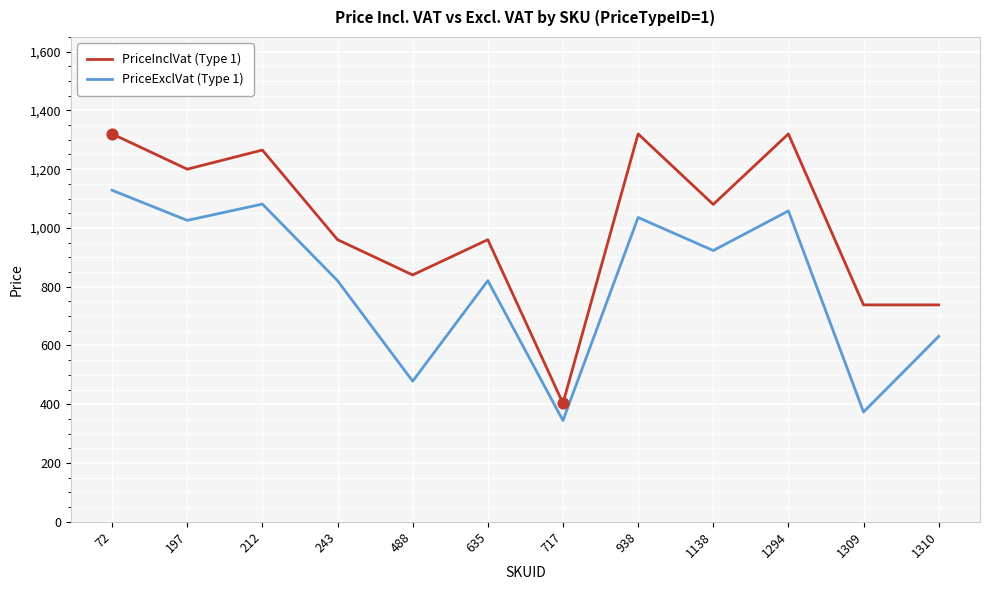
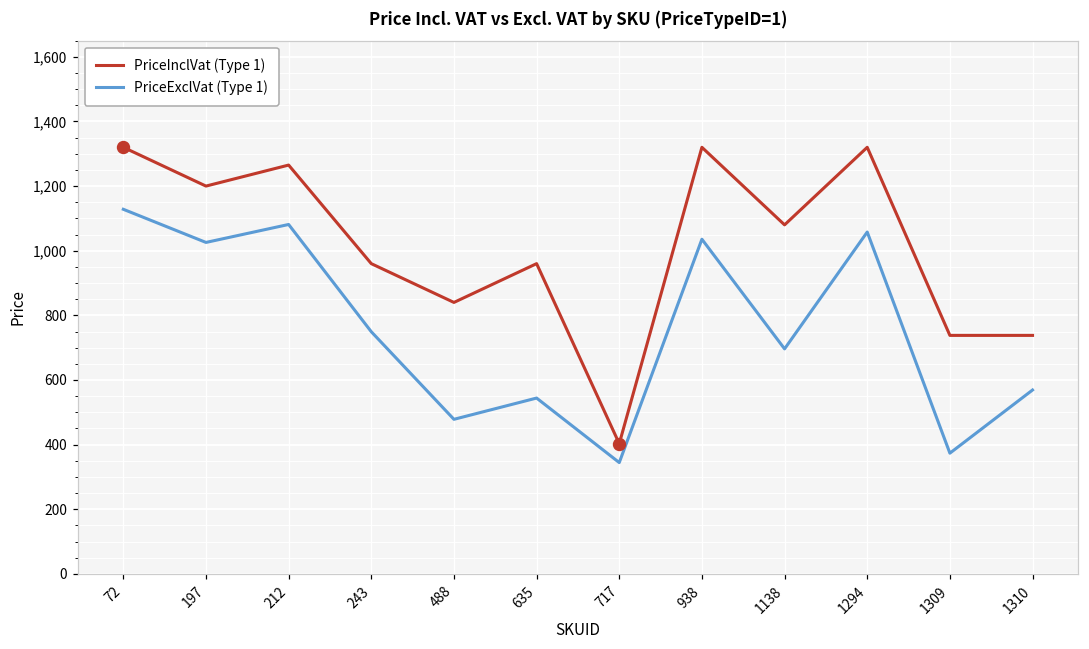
PriceExclVat (Type 1), 243: 820 -> 750
PriceExclVat (Type 1), 635: 820 -> 540
PriceExclVat (Type 1), 1138: 920 -> 700
PriceExclVat (Type 1), 1310: 630 -> 570
